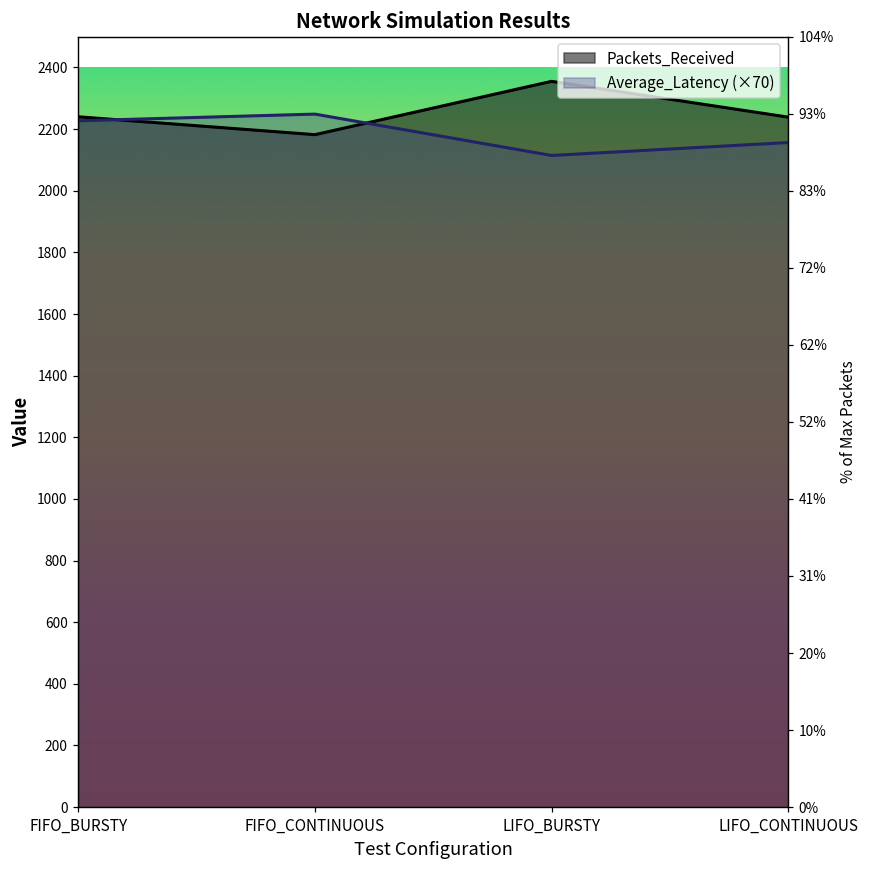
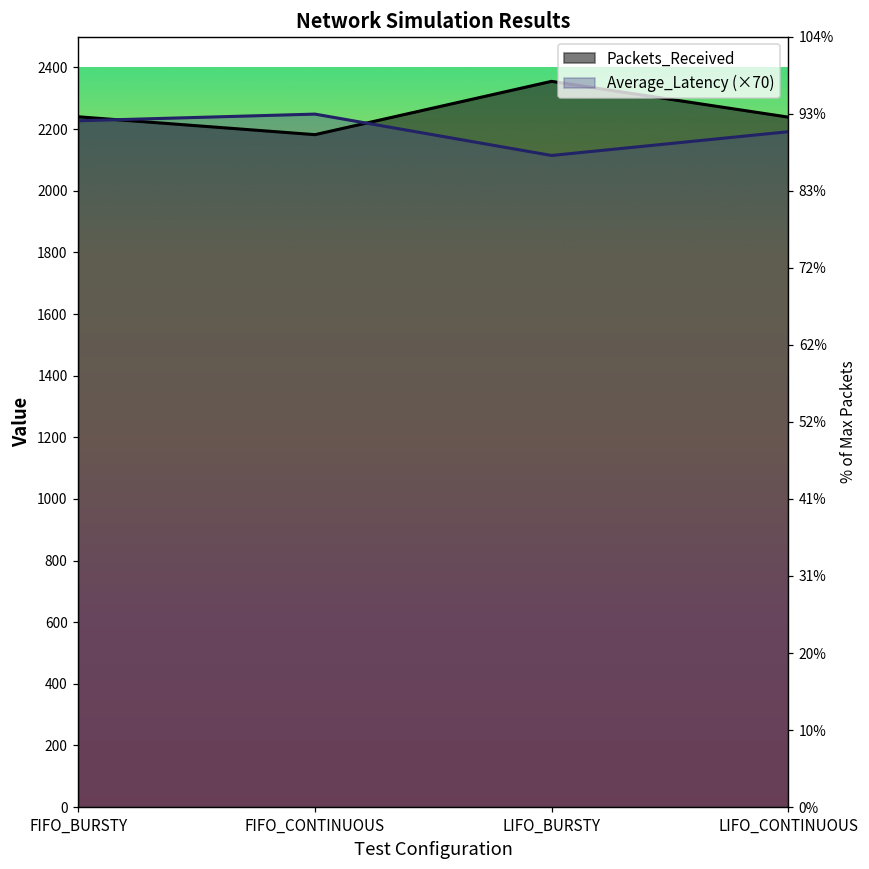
Average_Latency (×70), LIFO_CONTINUOUS: 2160 -> 2190
